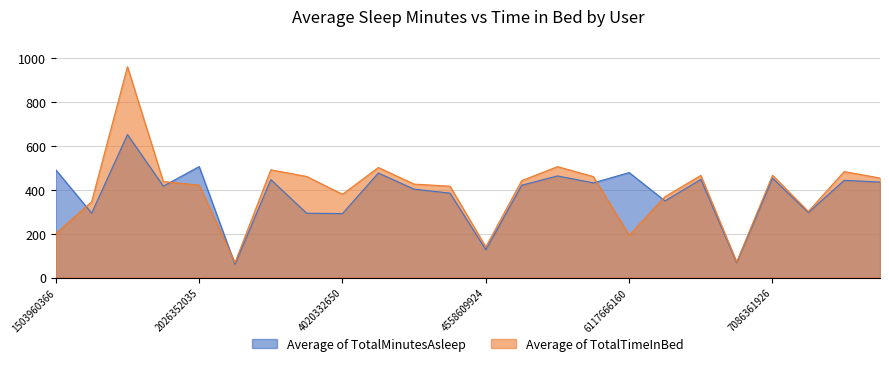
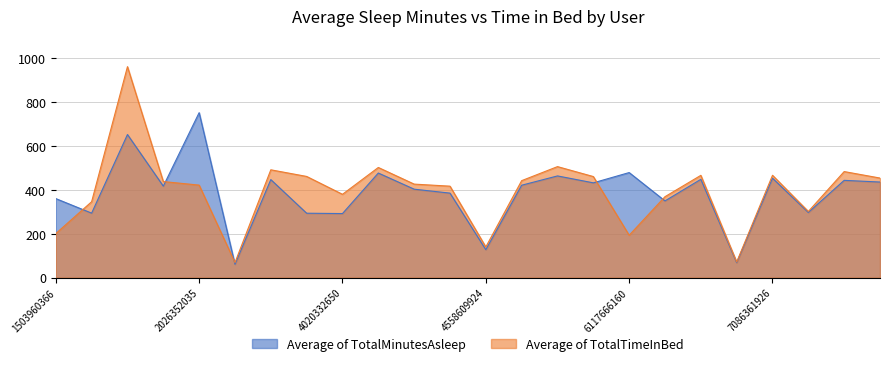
Average of TotalMinutesAsleep, 1503960366: 490 -> 360
Average of TotalMinutesAsleep, 2026352035: 510 -> 750
